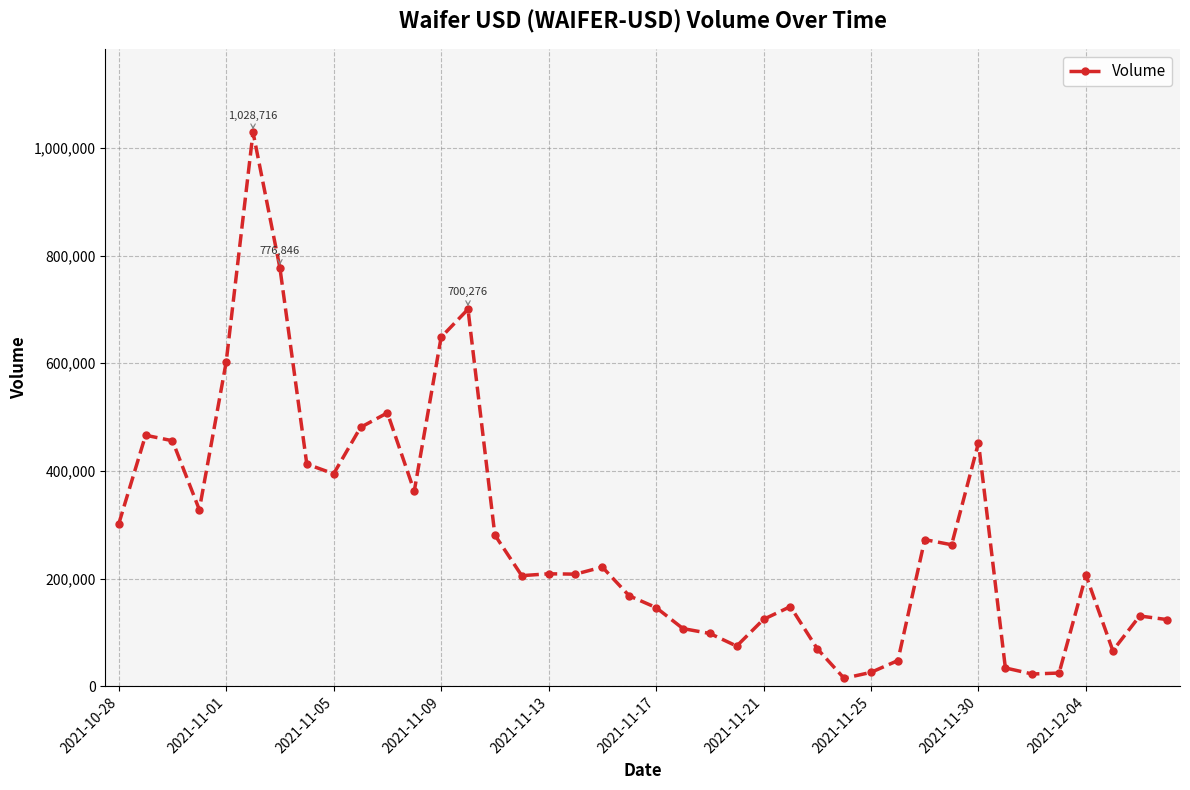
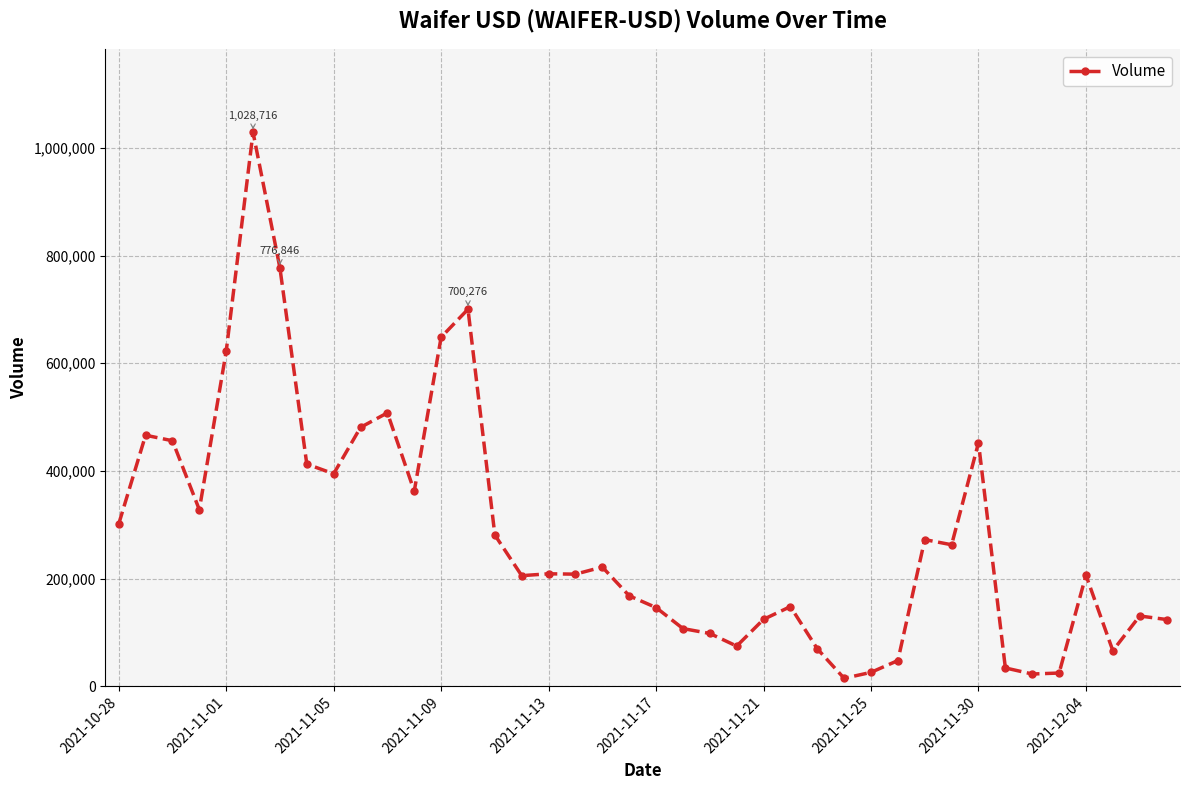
2021-11-01: 600,000 -> 620,000
